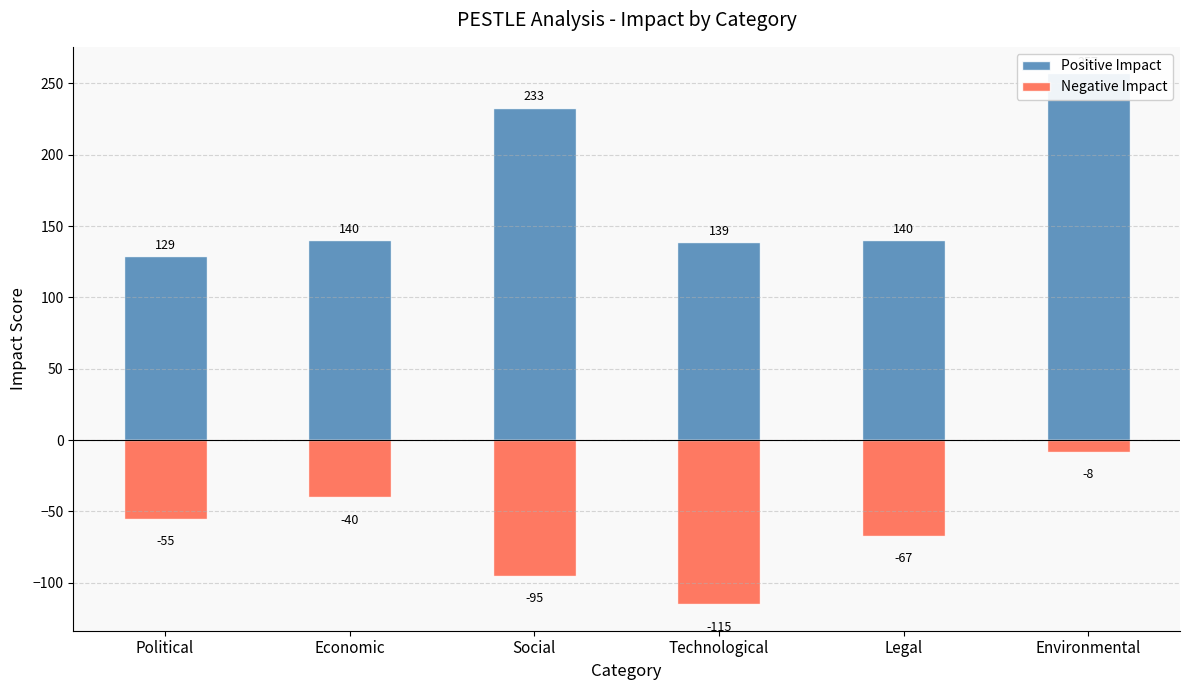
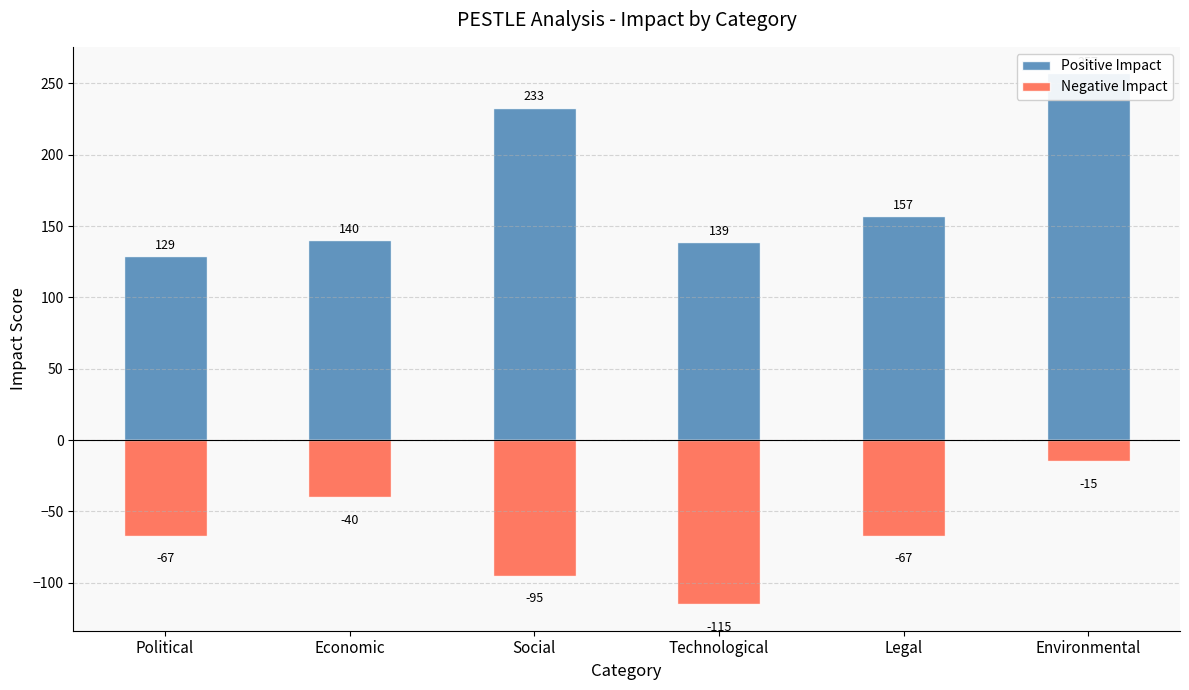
Negative Impact, Political: -55 -> -67
Positive Impact, Legal: 140 -> 157
Negative Impact, Environmental: -8 -> -15
